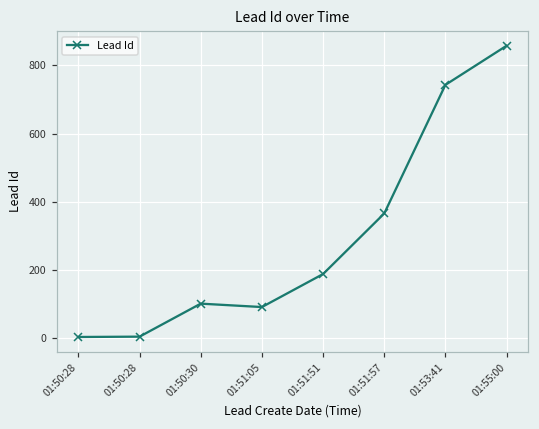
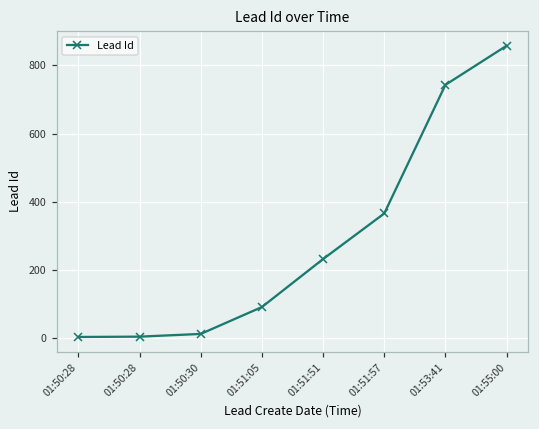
01:50:30: 100 -> 10
01:51:51: 190 -> 230
